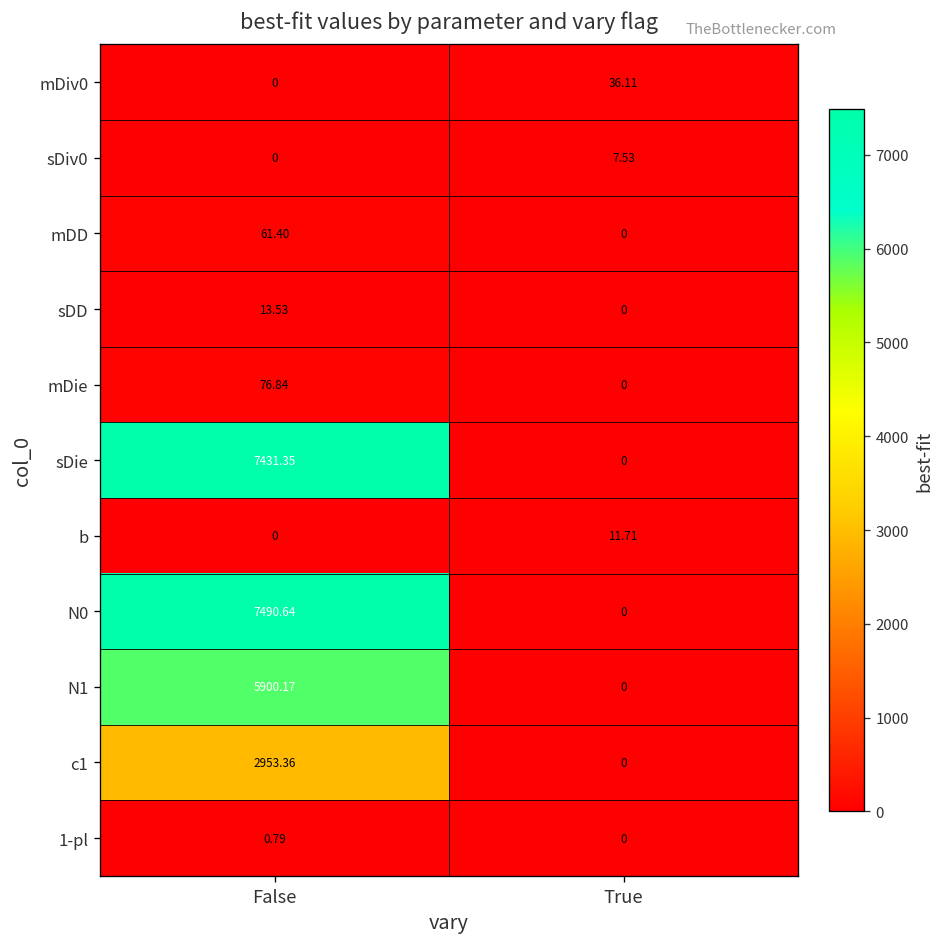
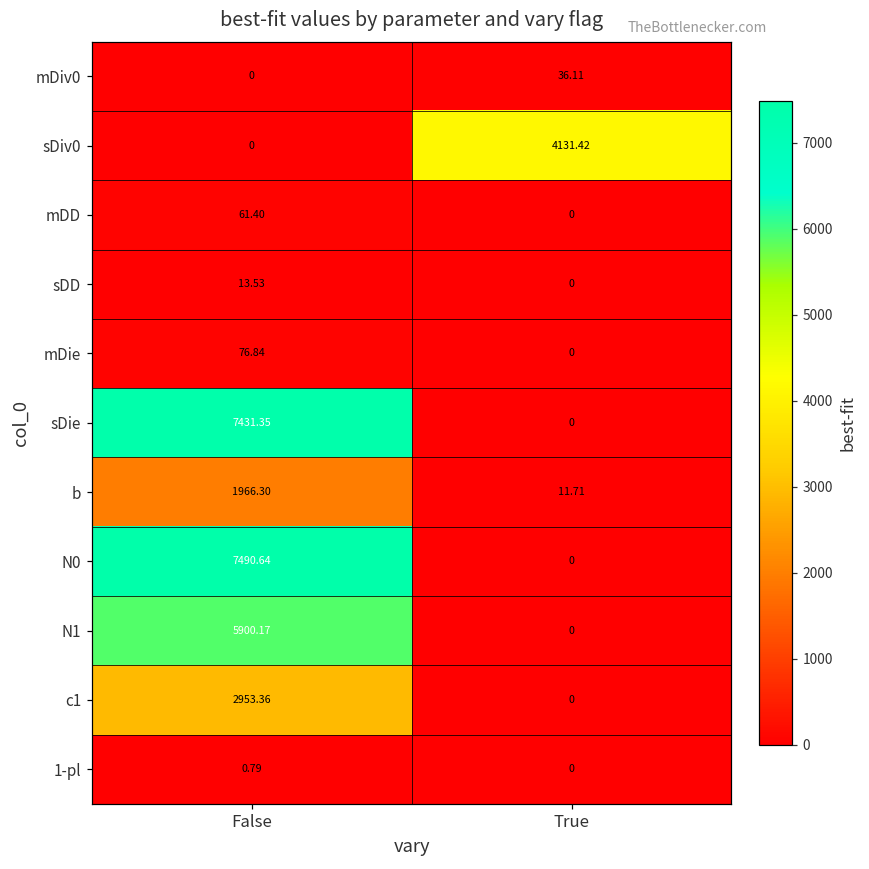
sDiv0, True: 7.53 -> 4131.42
b, False: 0 -> 1966.30
